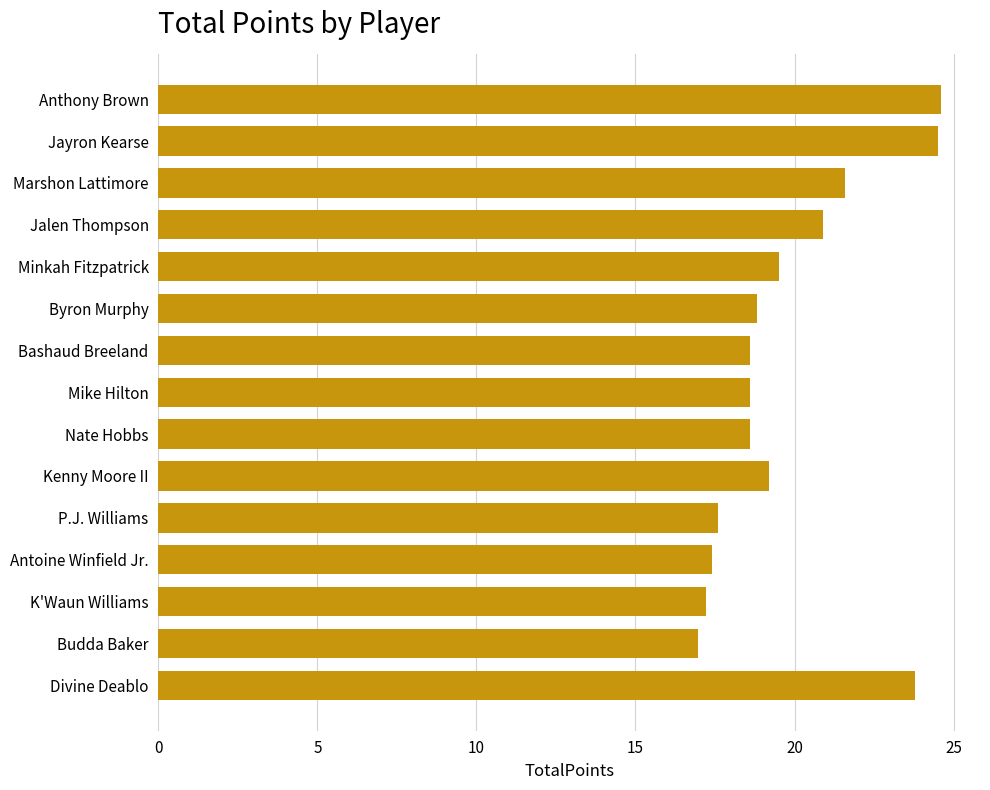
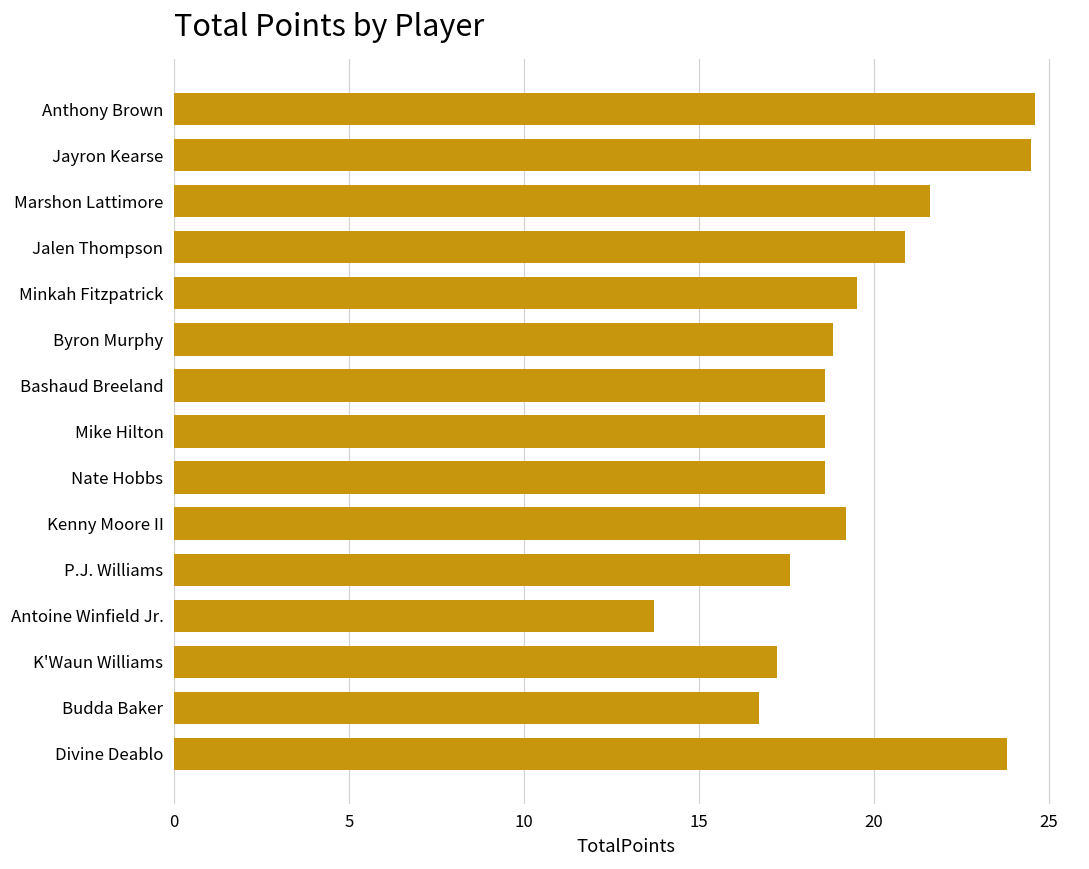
Antoine Winfield Jr.: 17.4 -> 13.7
Budda Baker: 17.0 -> 16.7
